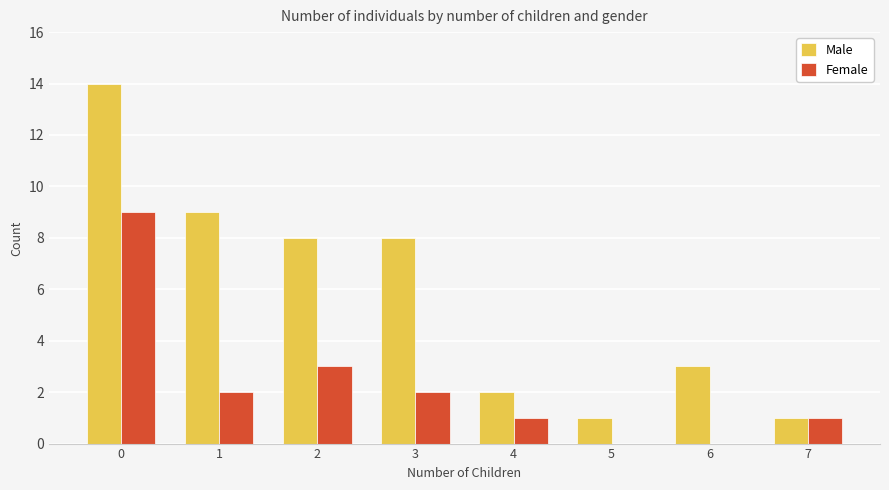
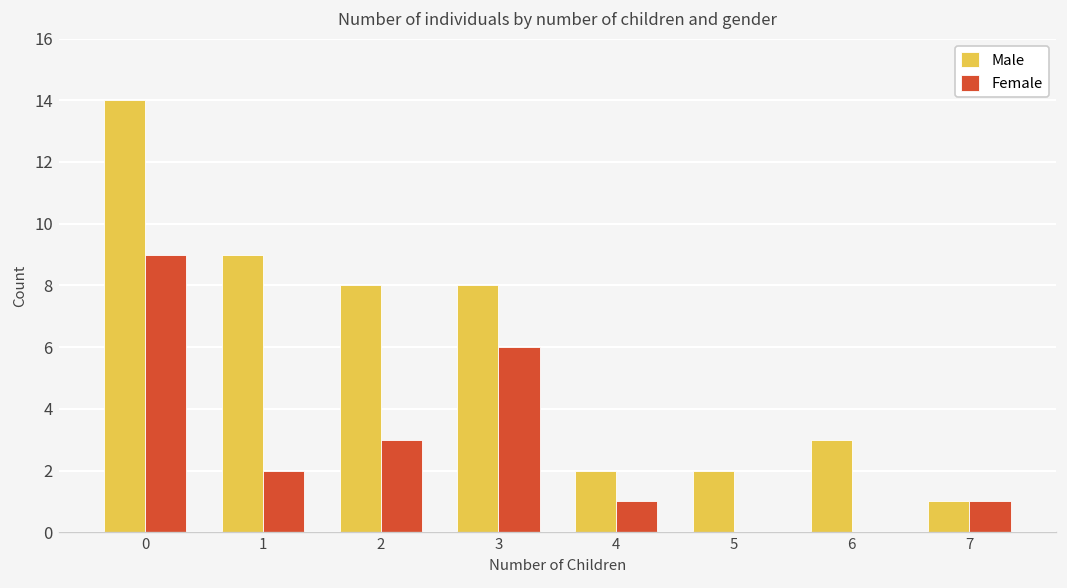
Female, 3: 2 -> 6
Male, 5: 1 -> 2
